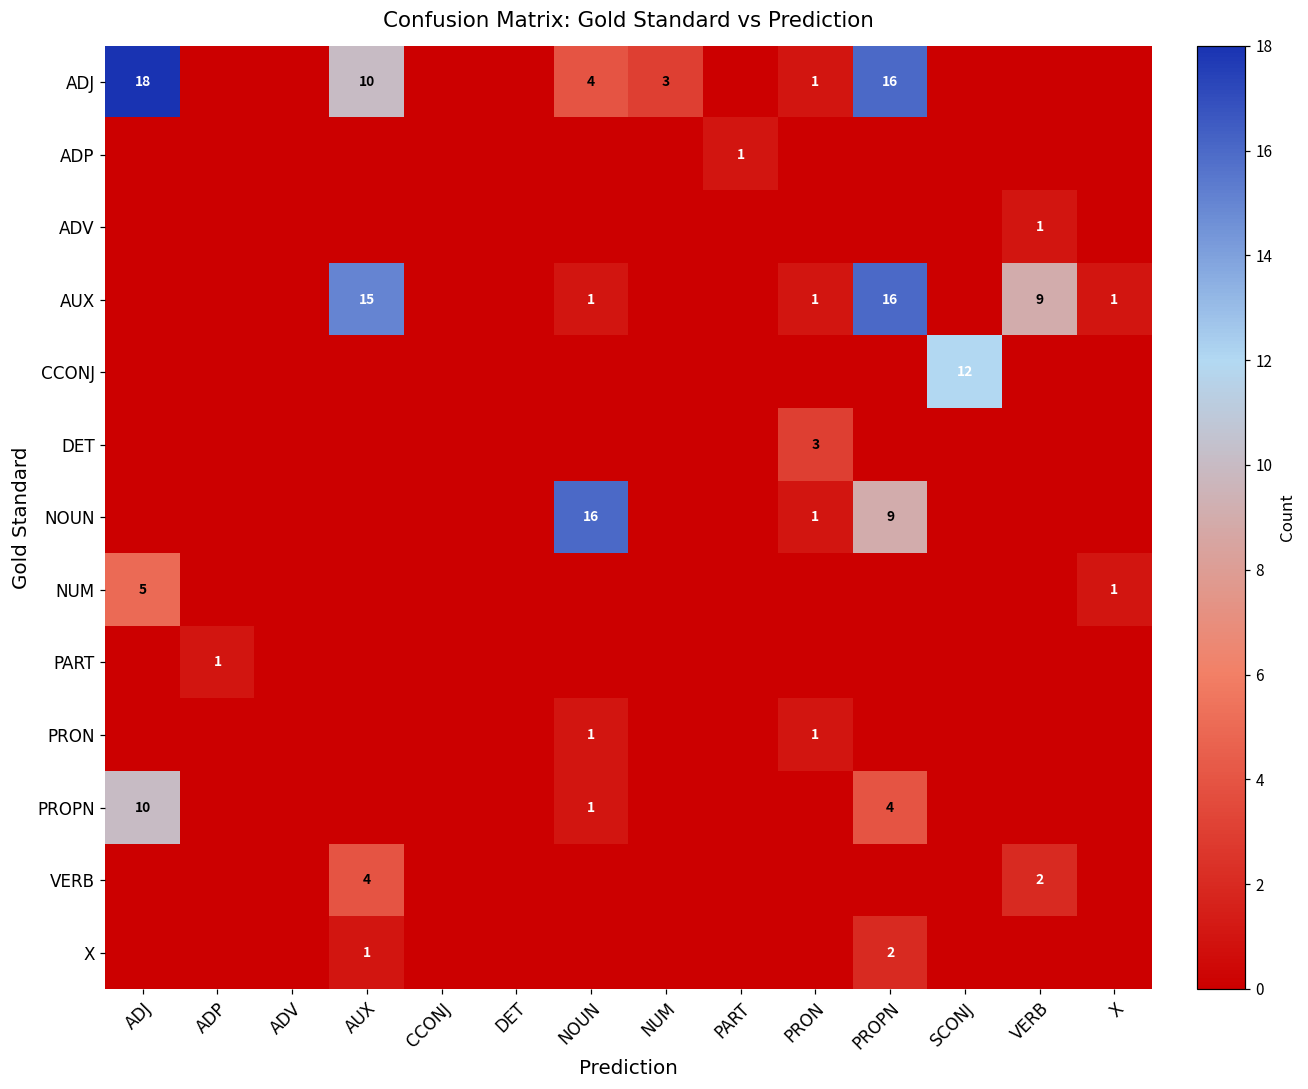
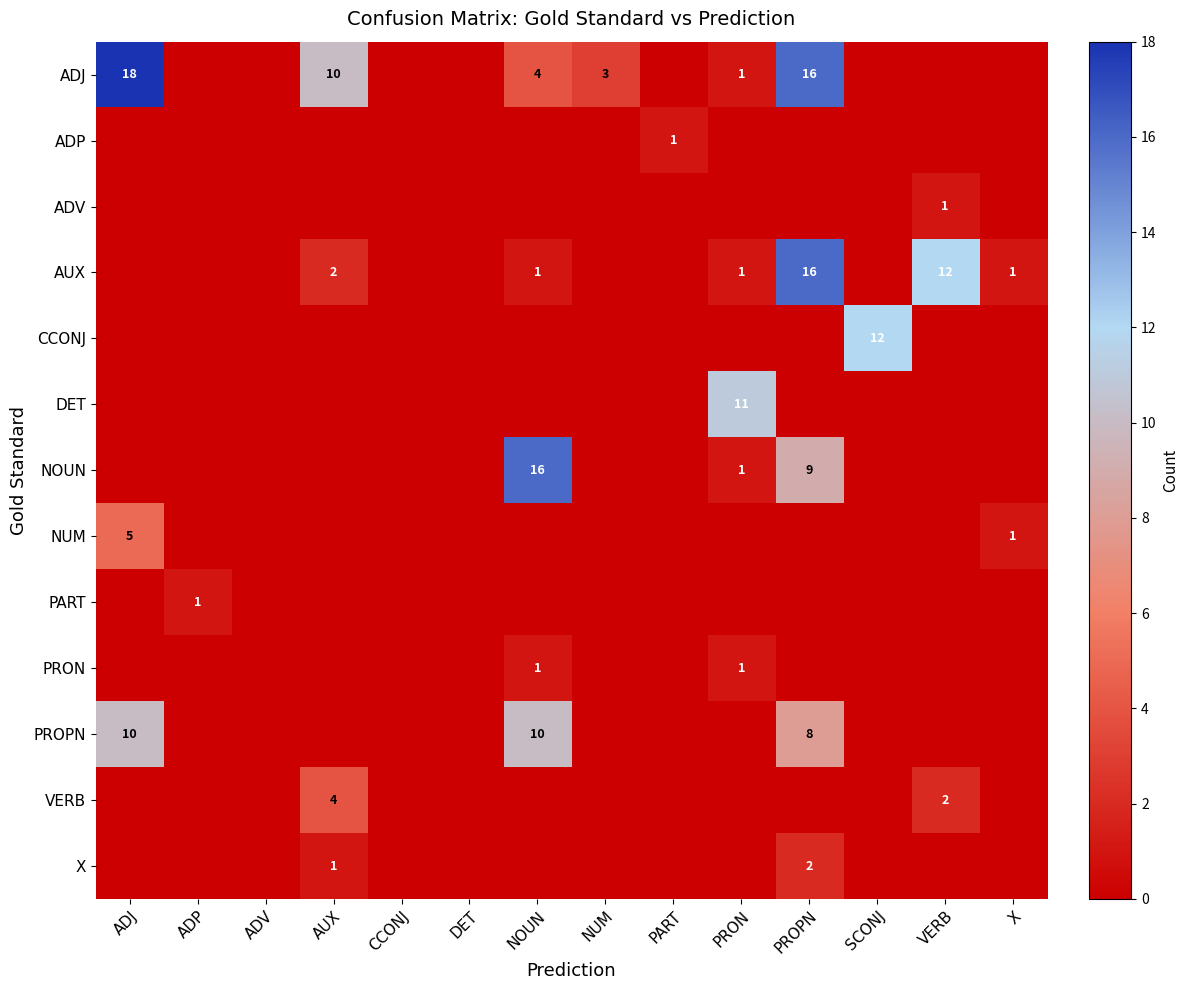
AUX, AUX: 15 -> 2
AUX, VERB: 9 -> 12
DET, PRON: 3 -> 11
PROPN, NOUN: 1 -> 10
PROPN, PROPN: 4 -> 8
